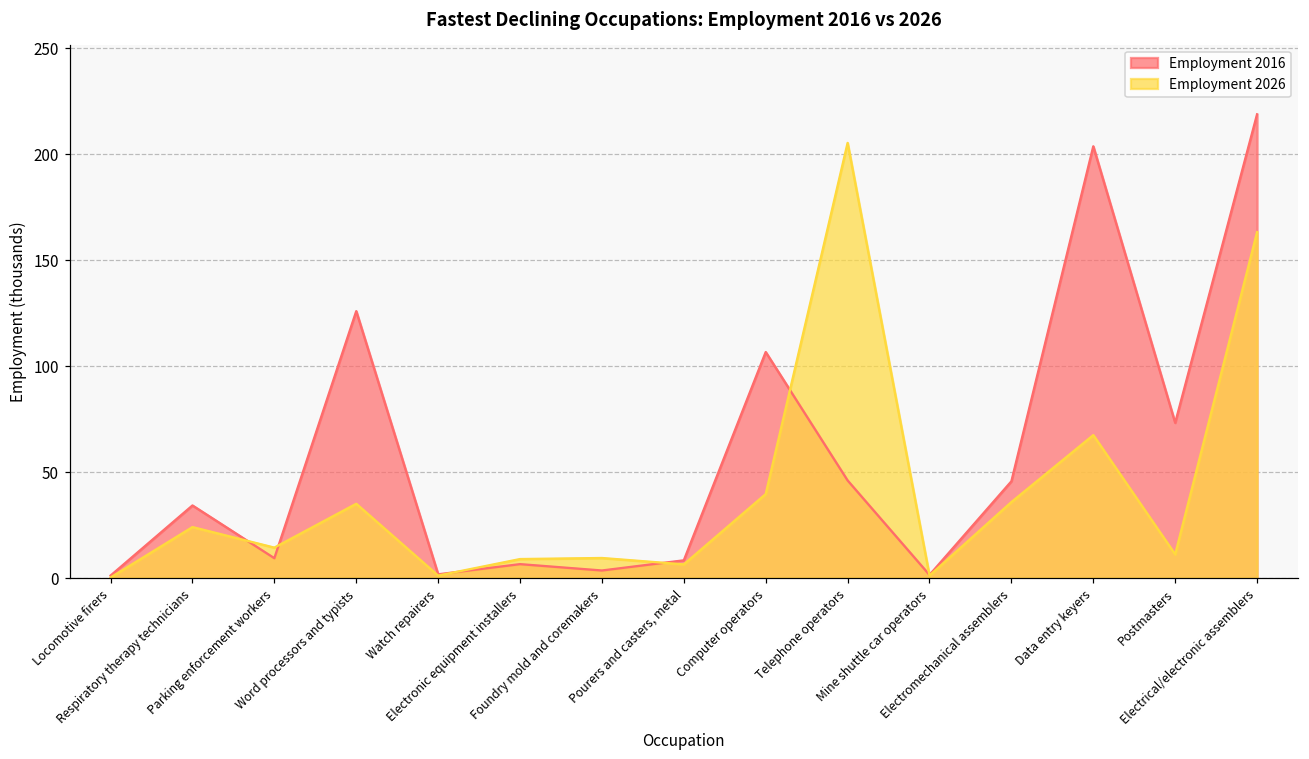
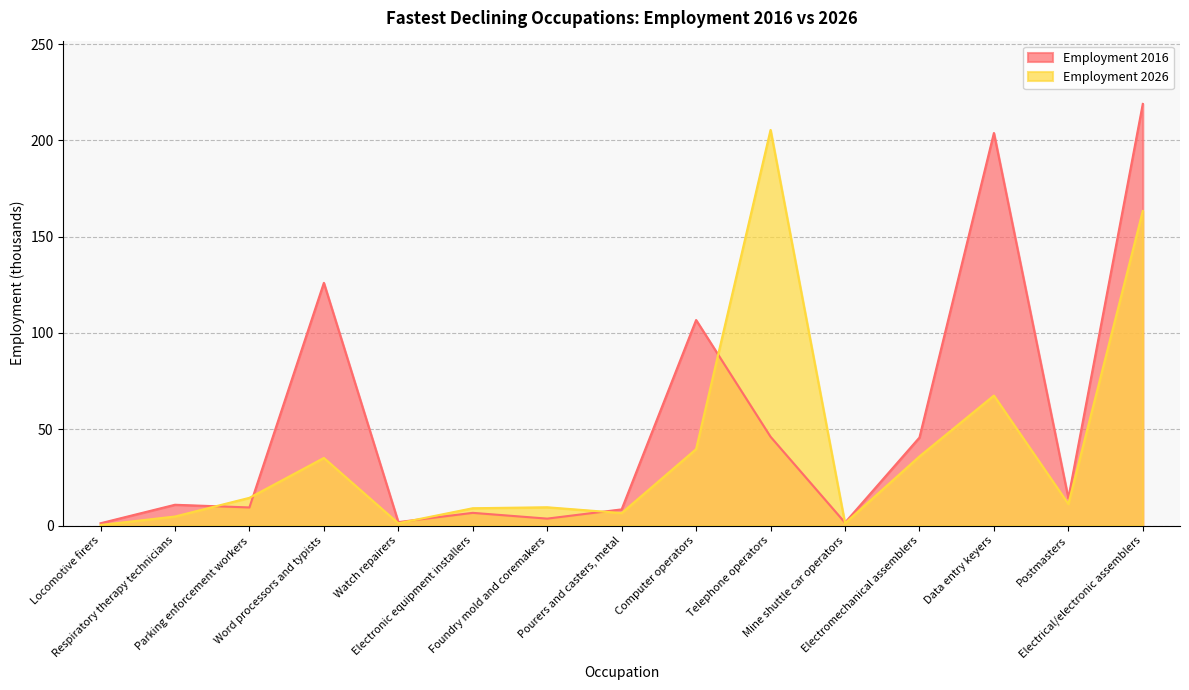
Employment 2016, Respiratory therapy technicians: 34 -> 11
Employment 2026, Respiratory therapy technicians: 24 -> 5
Employment 2016, Postmasters: 73 -> 14
